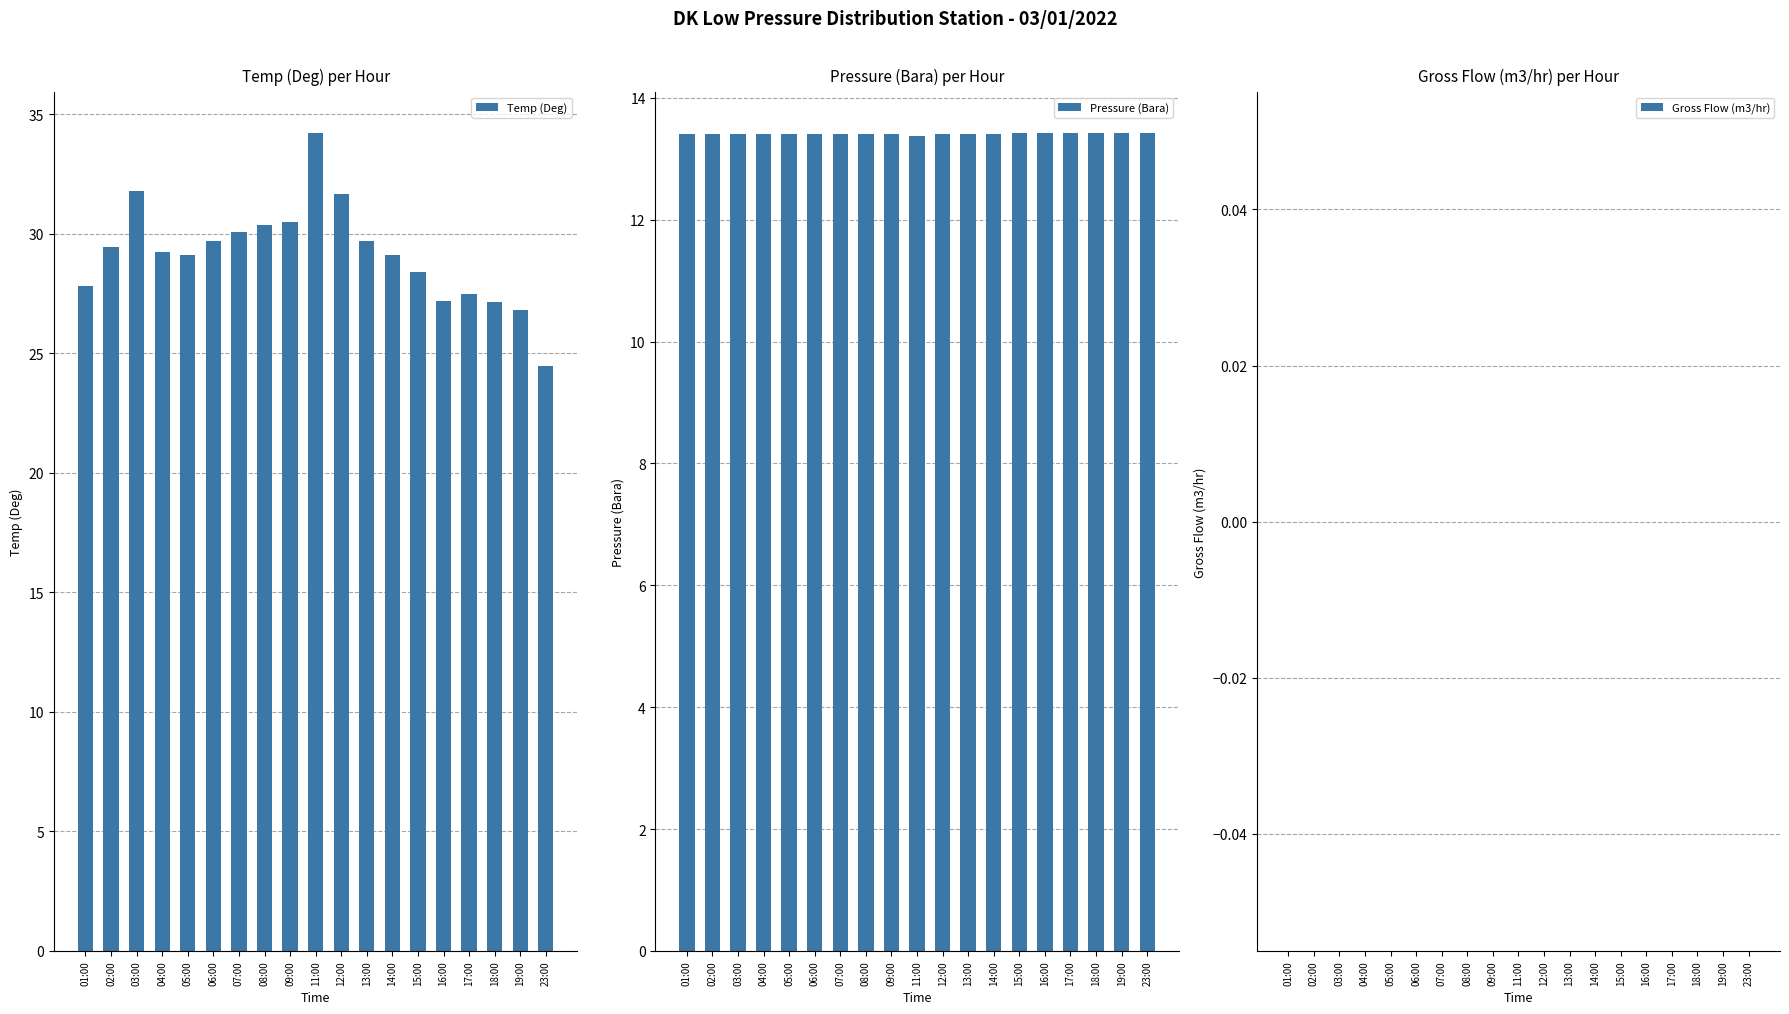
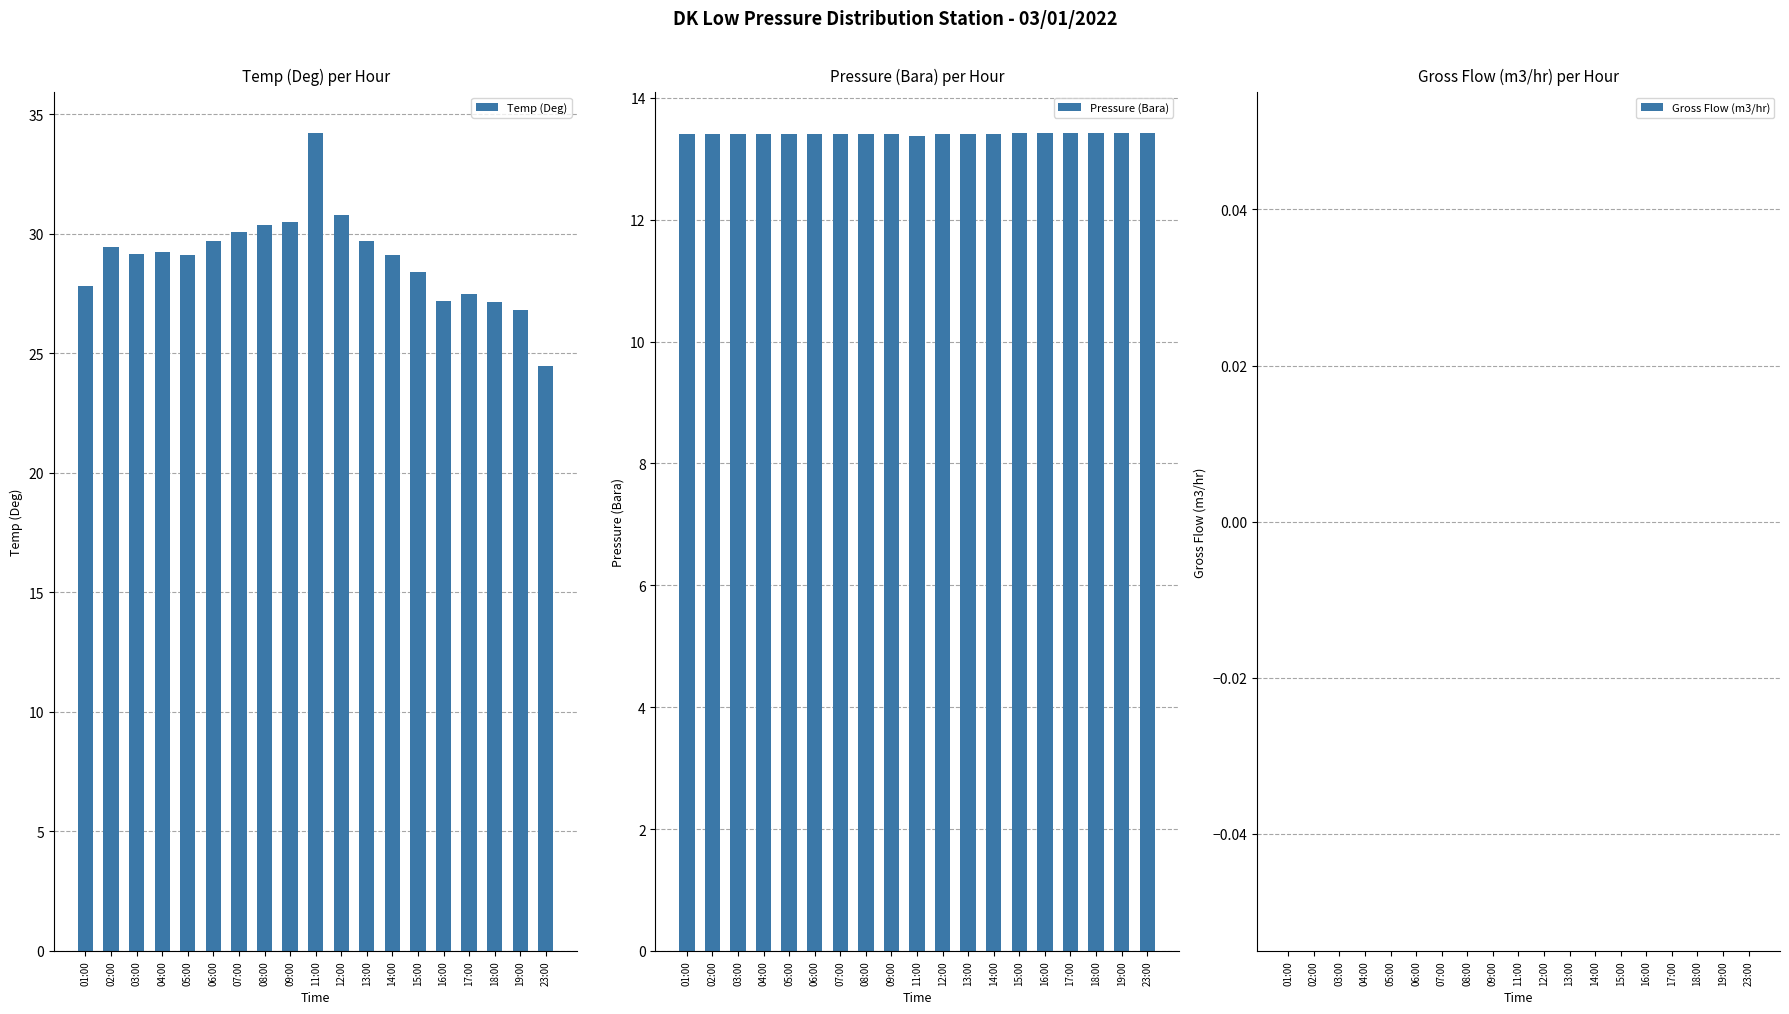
Temp (Deg) per Hour, 03:00: 31.8 -> 29.1
Temp (Deg) per Hour, 12:00: 31.7 -> 30.8
